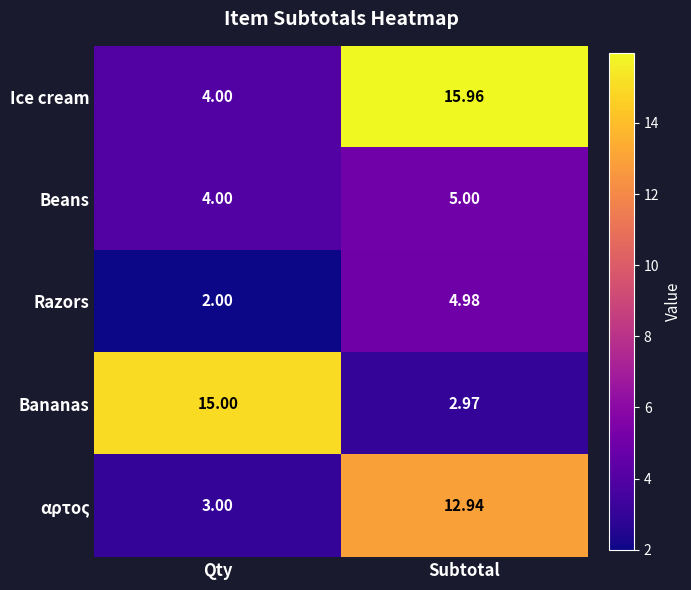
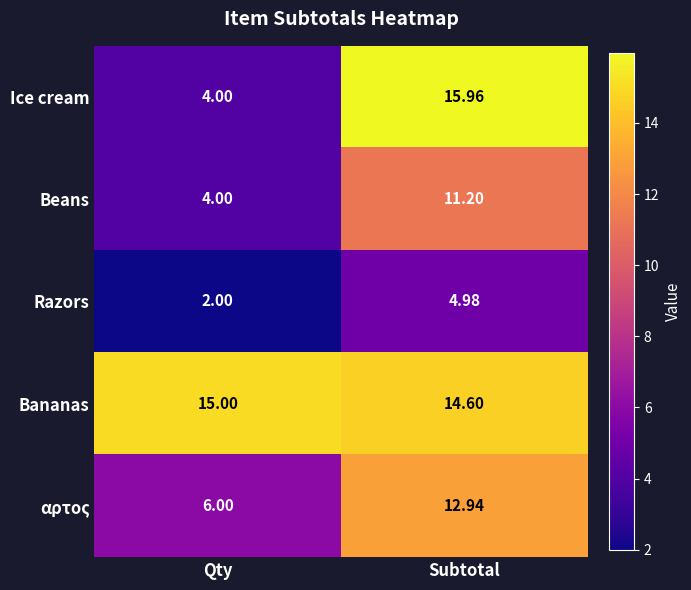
Beans, Subtotal: 5.00 -> 11.20
Bananas, Subtotal: 2.97 -> 14.60
αρτος, Qty: 3.00 -> 6.00
